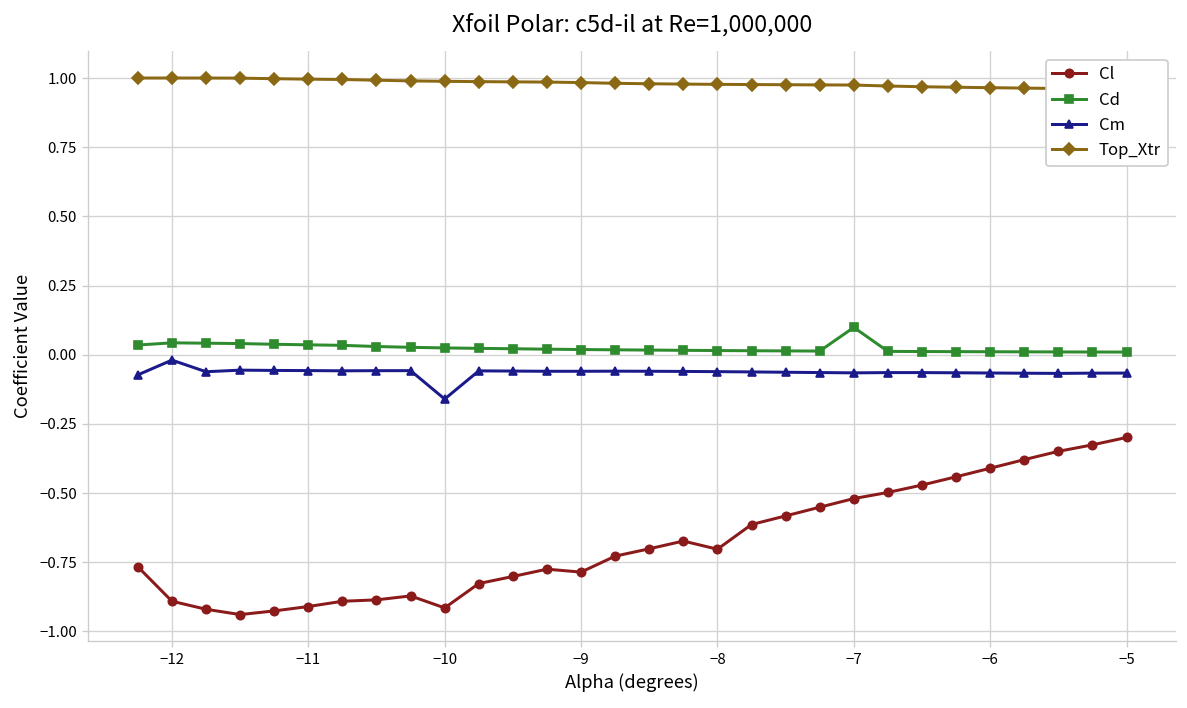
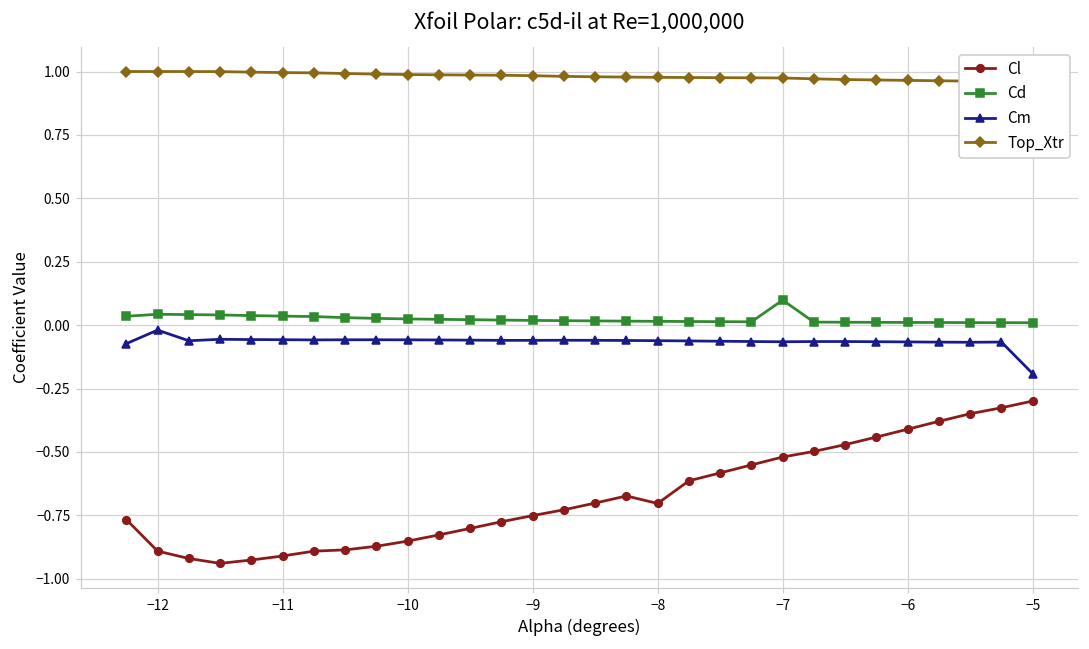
Cl, −10: -0.92 -> -0.85
Cm, −10: -0.16 -> -0.06
Cl, −9: -0.79 -> -0.75
Cm, −5: -0.07 -> -0.19
